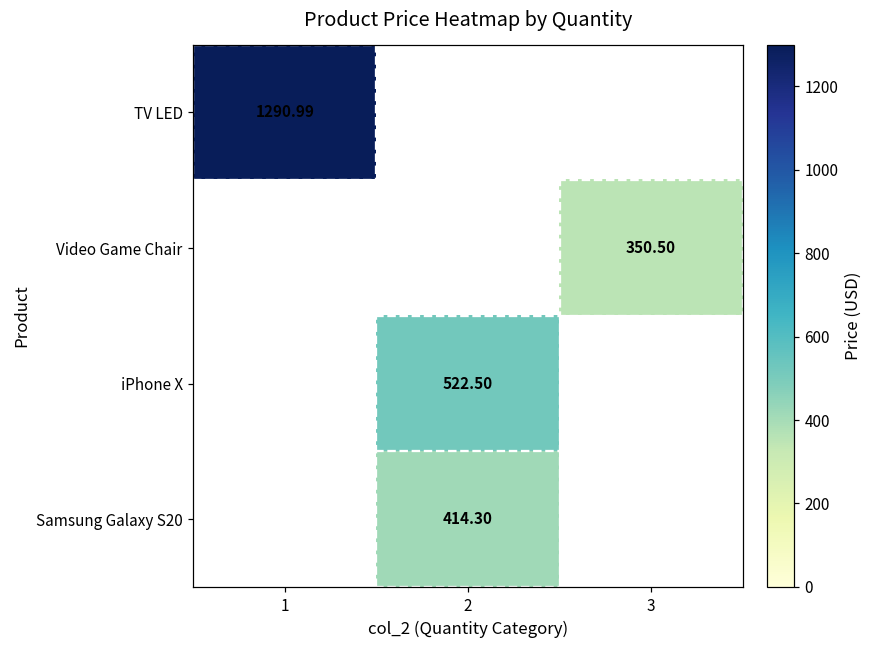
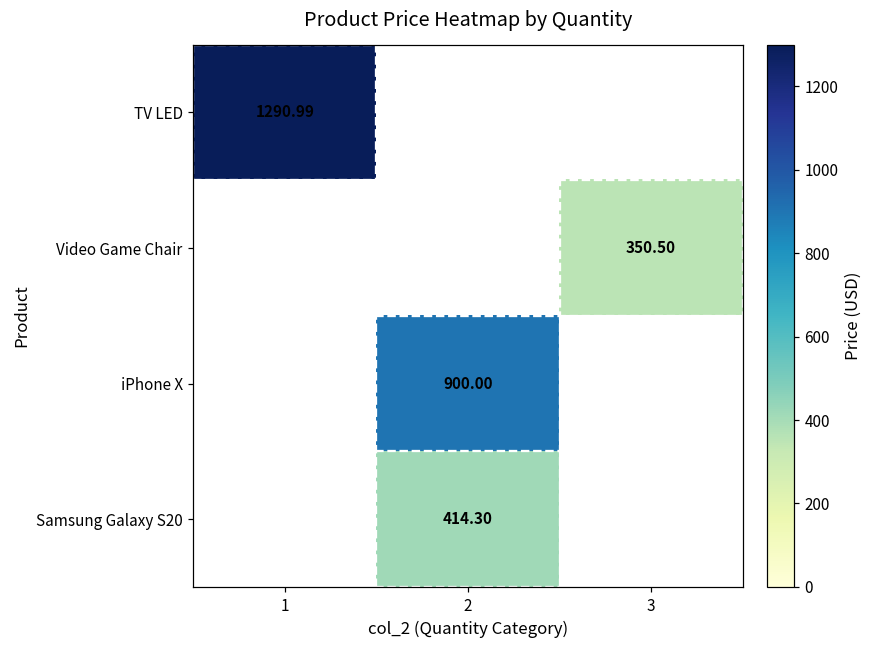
iPhone X, 2: 522.50 -> 900.00
